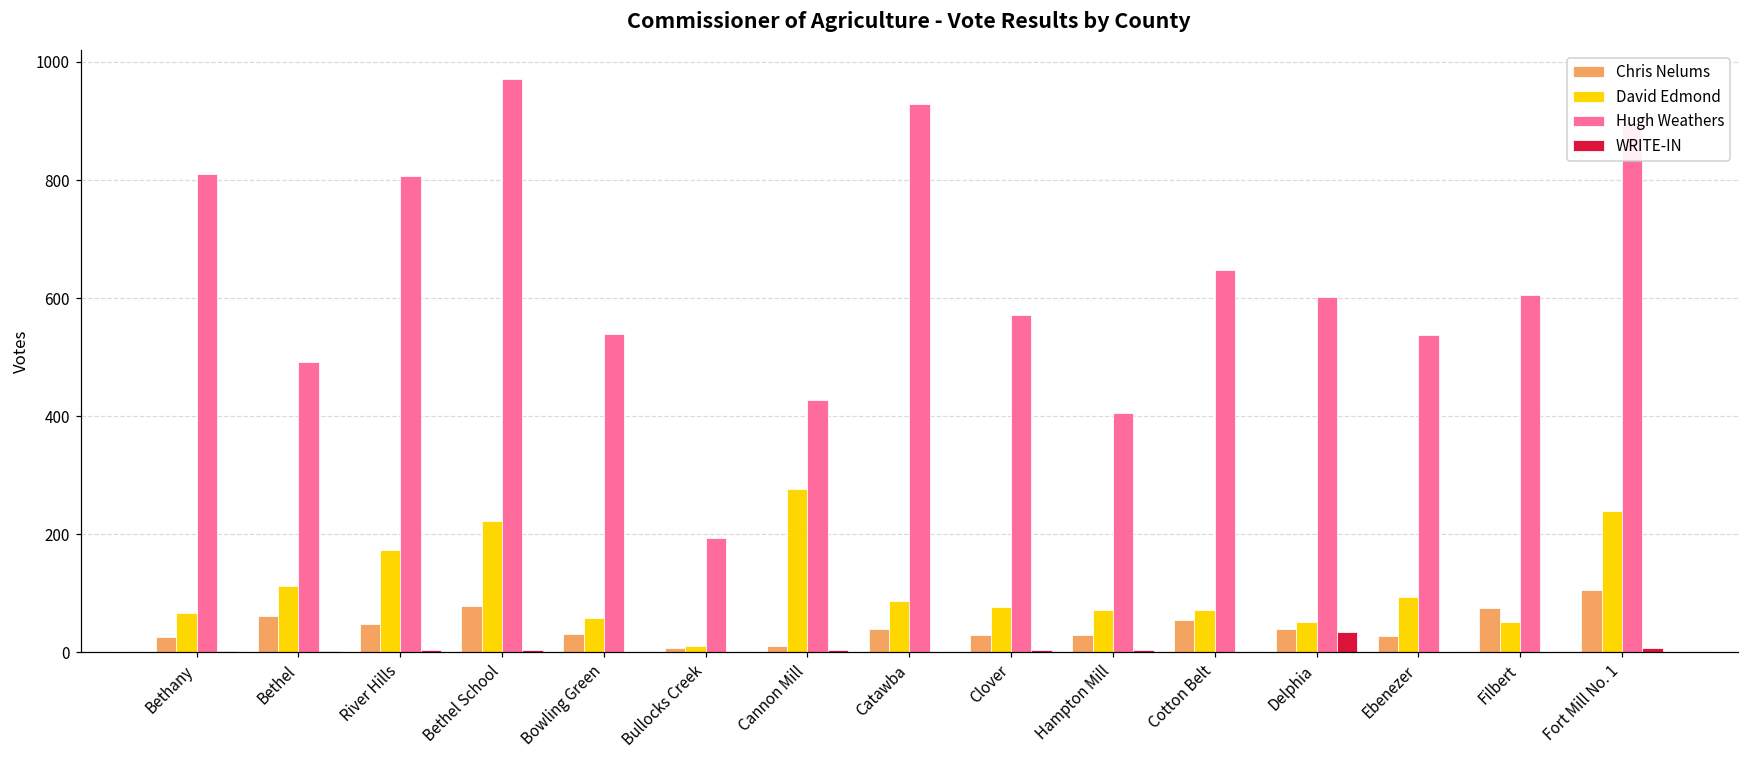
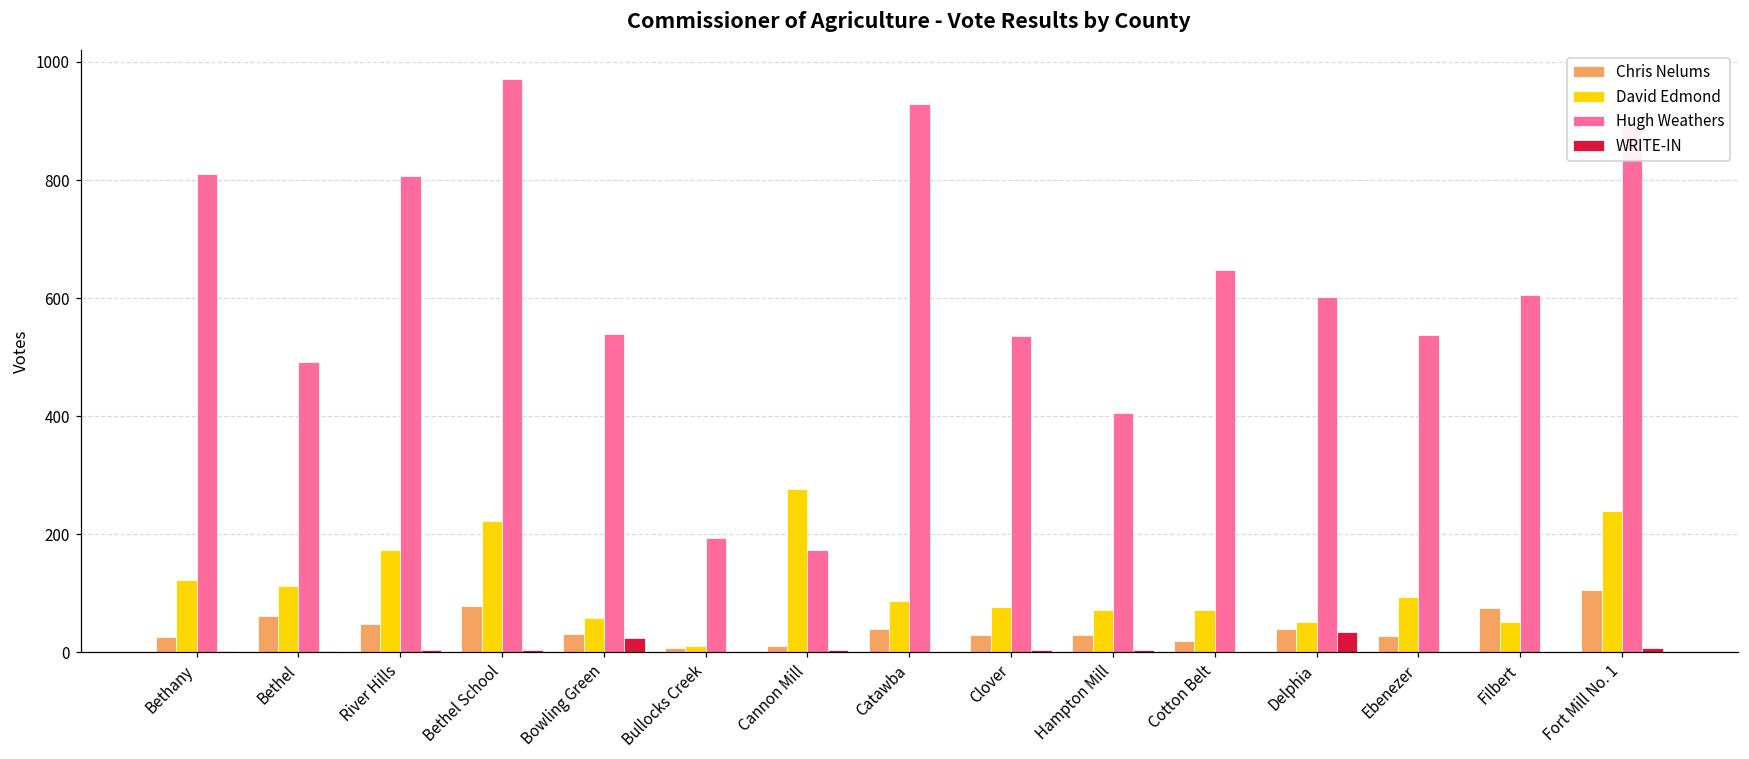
David Edmond, Bethany: 70 -> 120
WRITE-IN, Bowling Green: 0 -> 20
Hugh Weathers, Cannon Mill: 430 -> 170
Hugh Weathers, Clover: 570 -> 540
Chris Nelums, Cotton Belt: 50 -> 20
